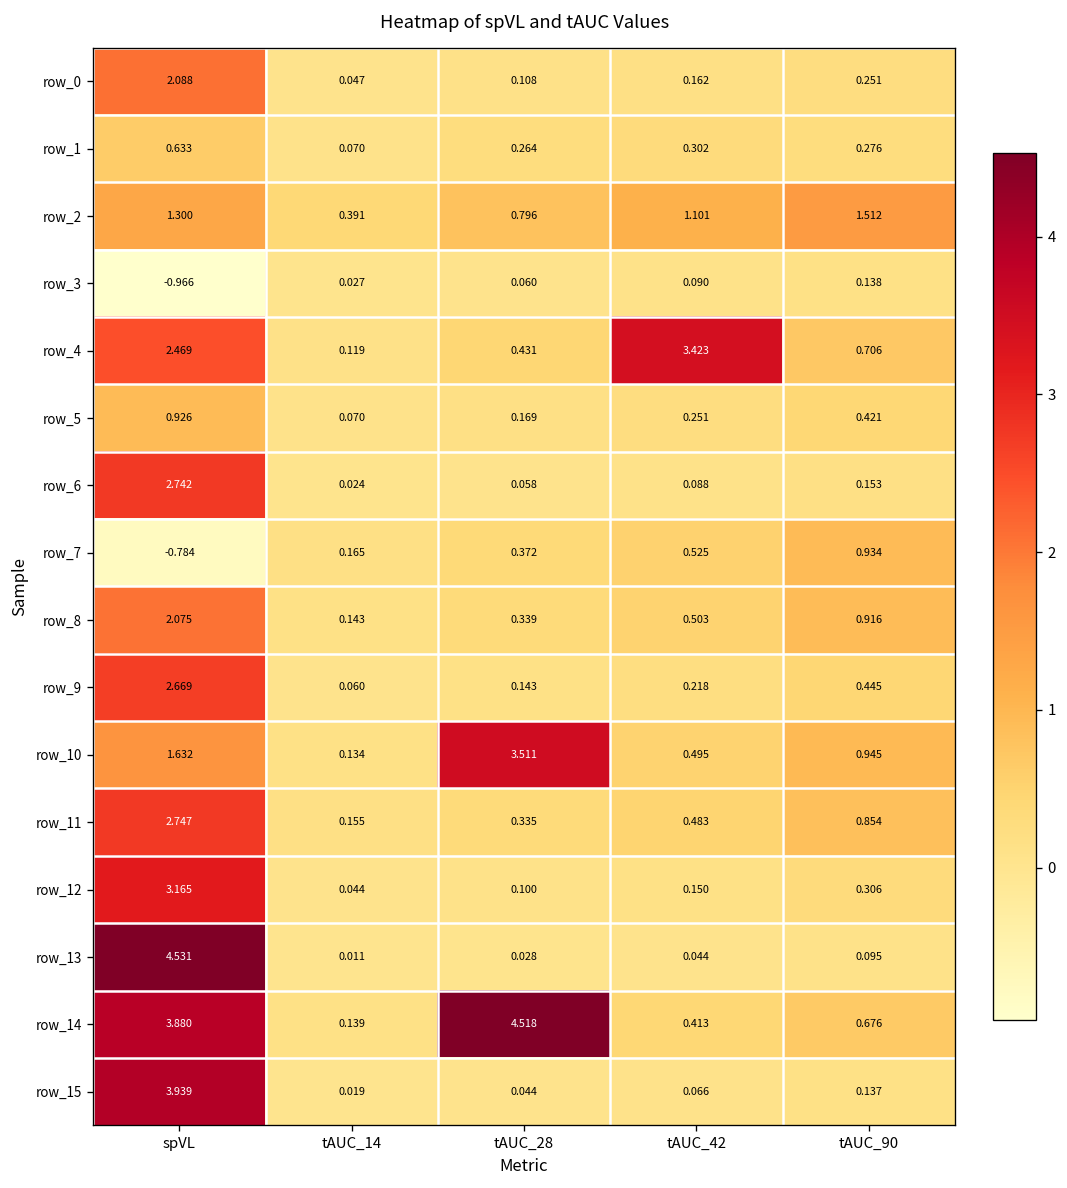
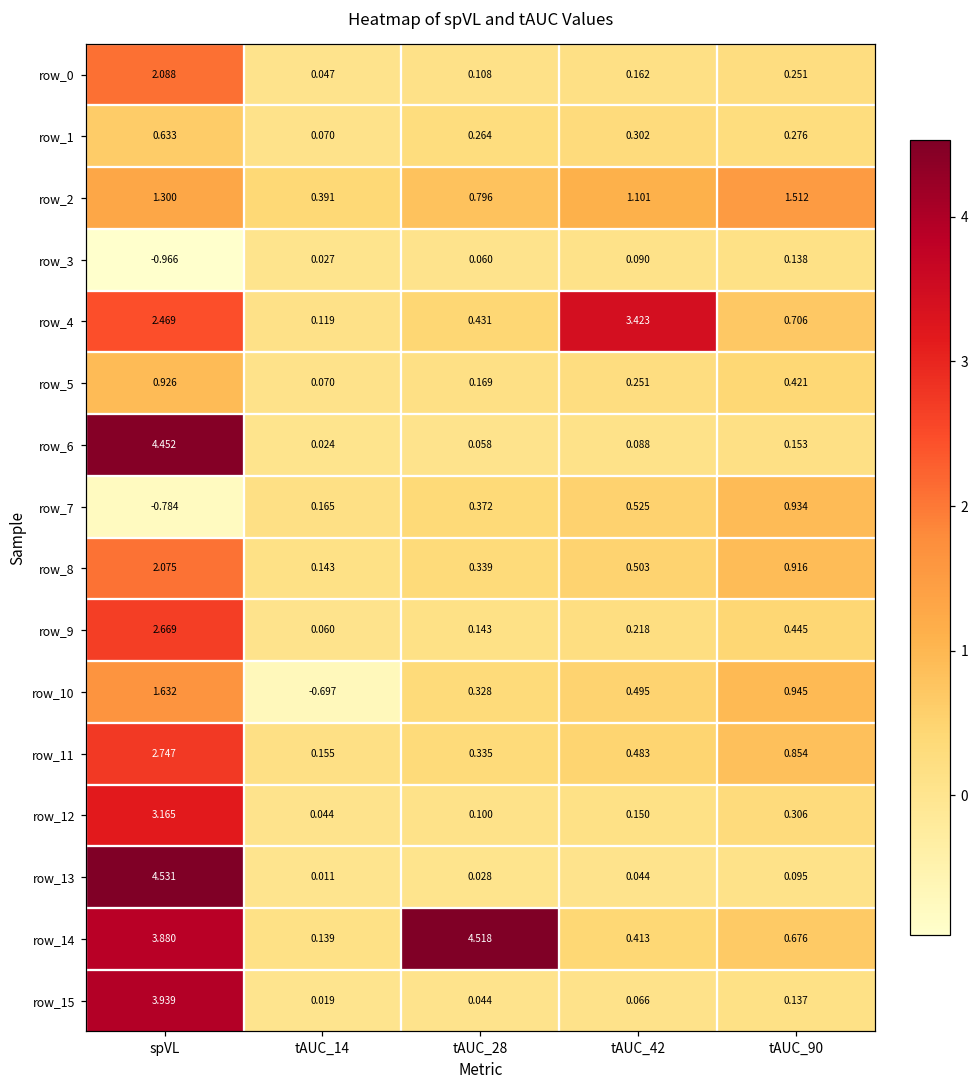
row_6, spVL: 2.742 -> 4.452
row_10, tAUC_14: 0.134 -> -0.697
row_10, tAUC_28: 3.511 -> 0.328
